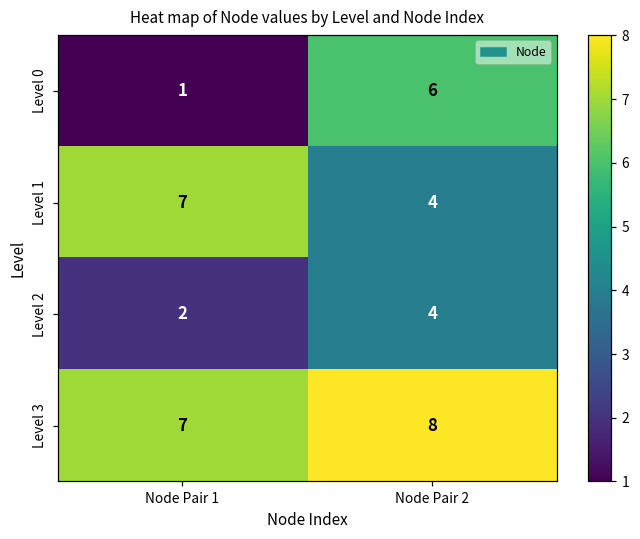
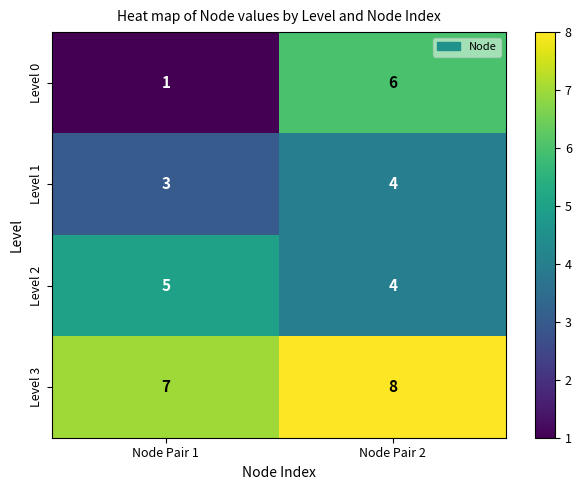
Level 1, Node Pair 1: 7 -> 3
Level 2, Node Pair 1: 2 -> 5
